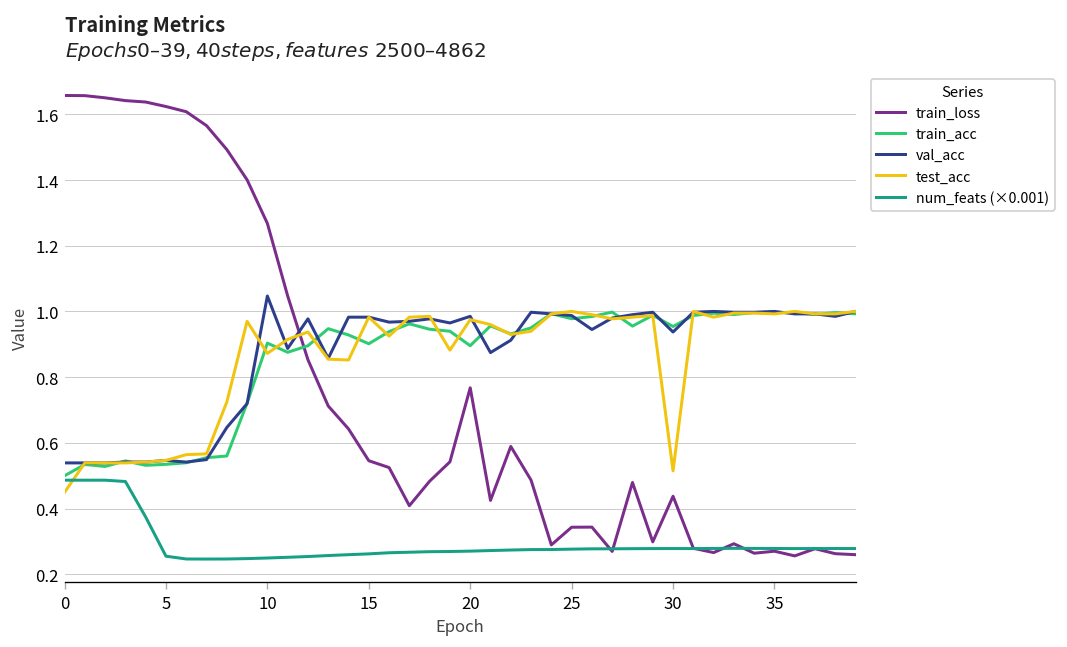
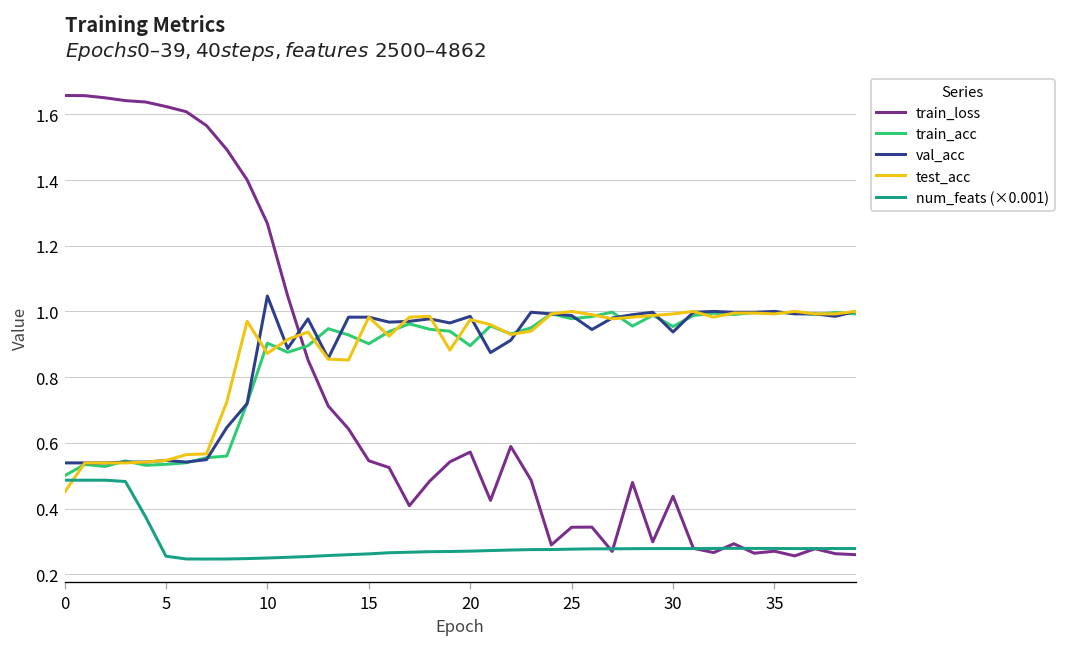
train_loss, 20: 0.77 -> 0.57
test_acc, 30: 0.51 -> 0.99
